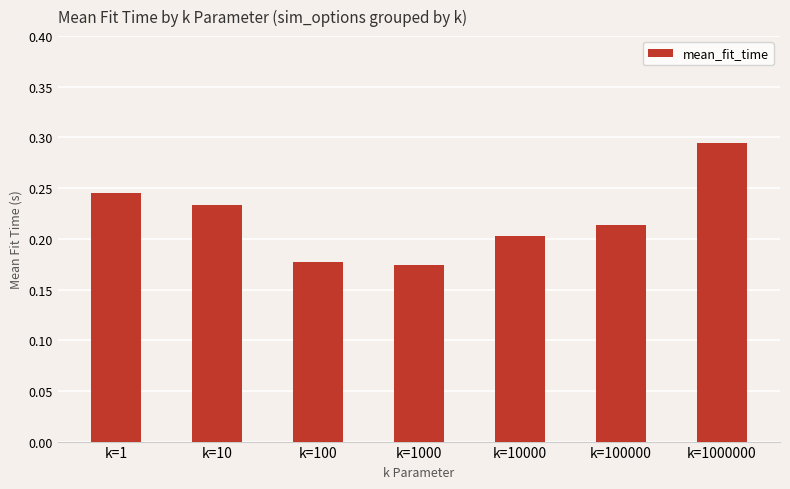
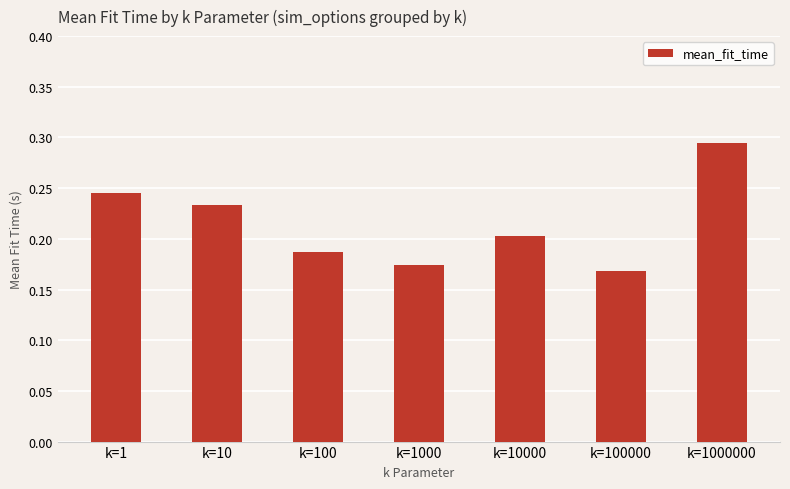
k=100: 0.177 -> 0.187
k=100000: 0.214 -> 0.168
